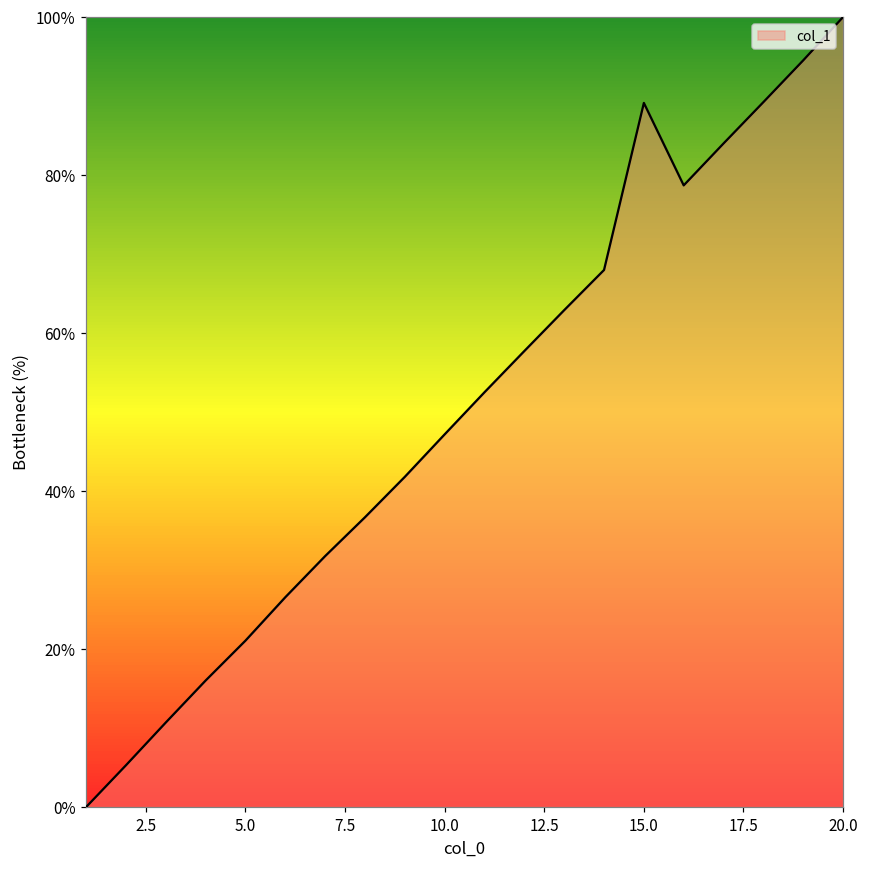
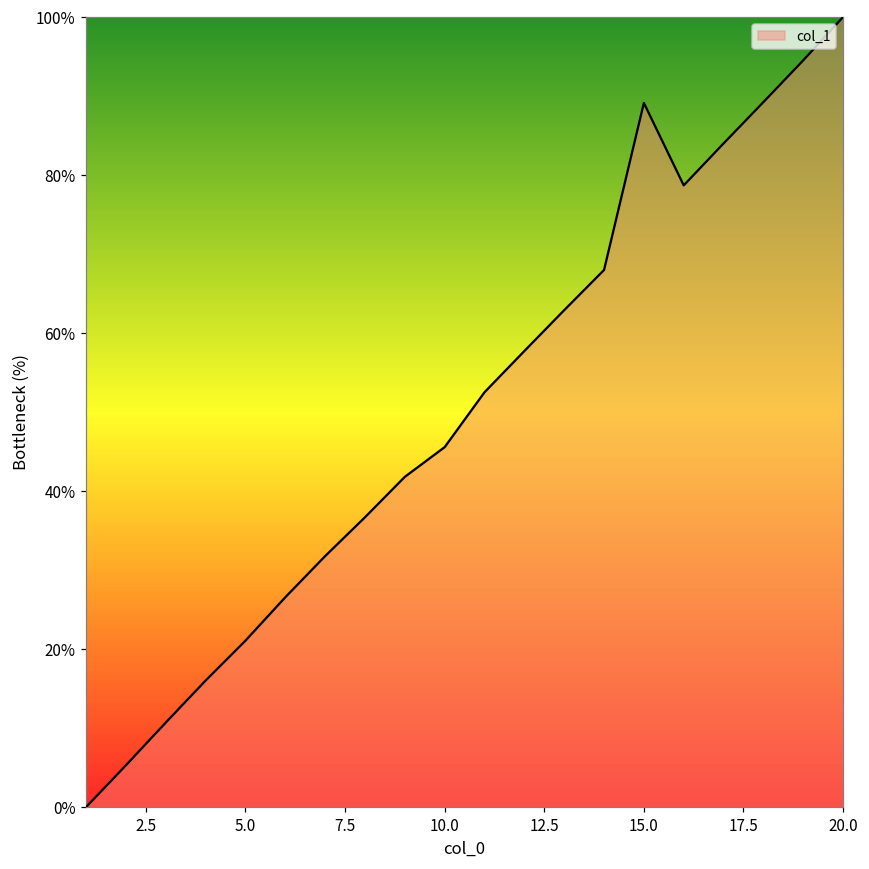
10.0: 47% -> 46%
